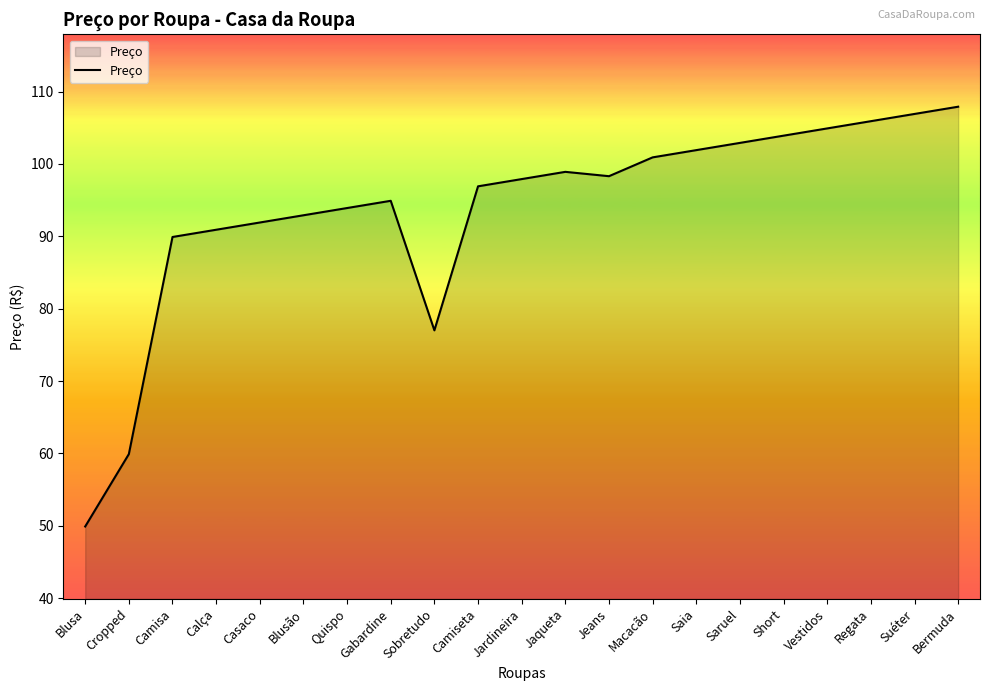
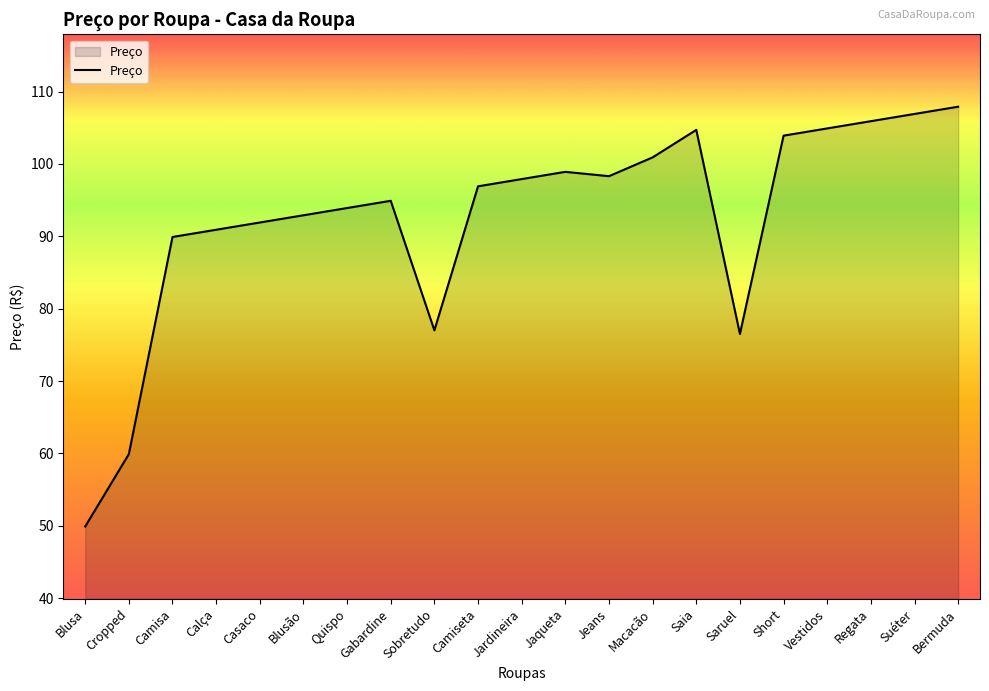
Saia: 102 -> 105
Saruel: 103 -> 77
